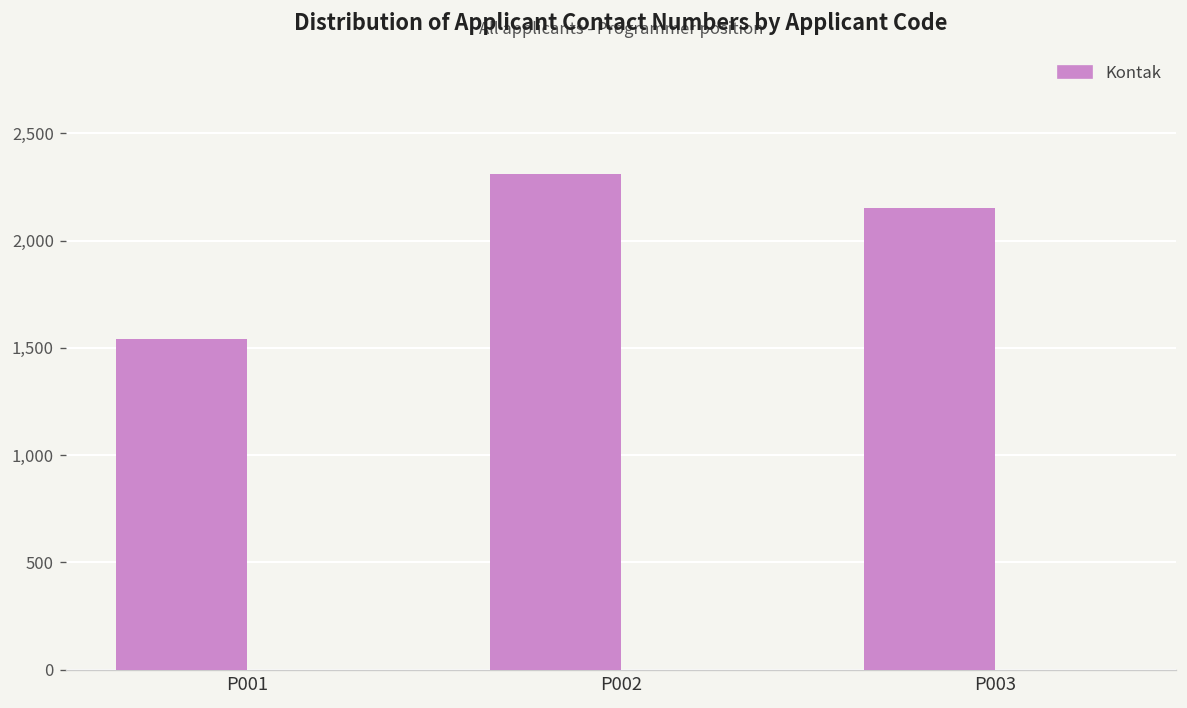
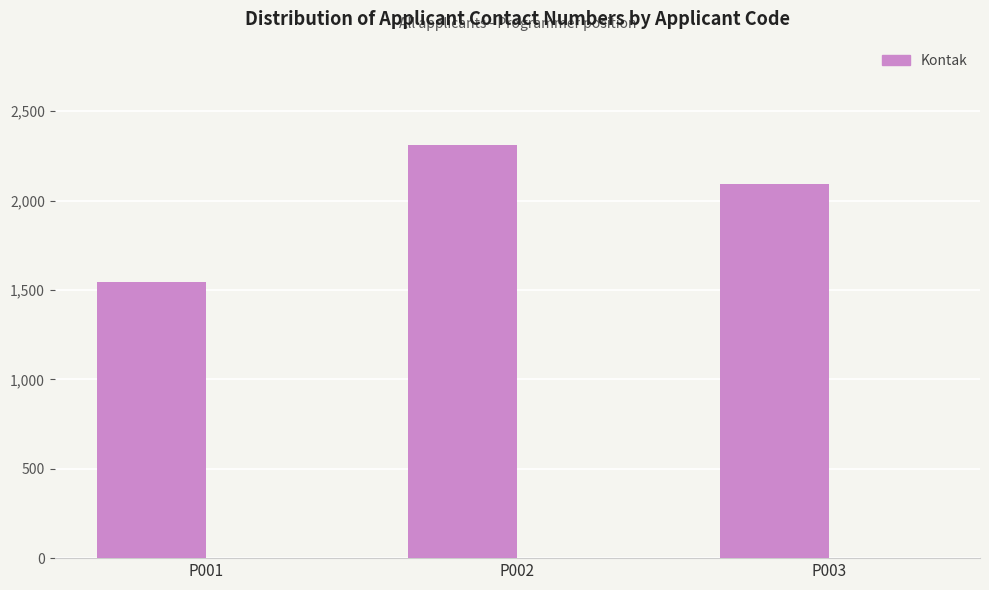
Kontak, P003: 2,150 -> 2,090
